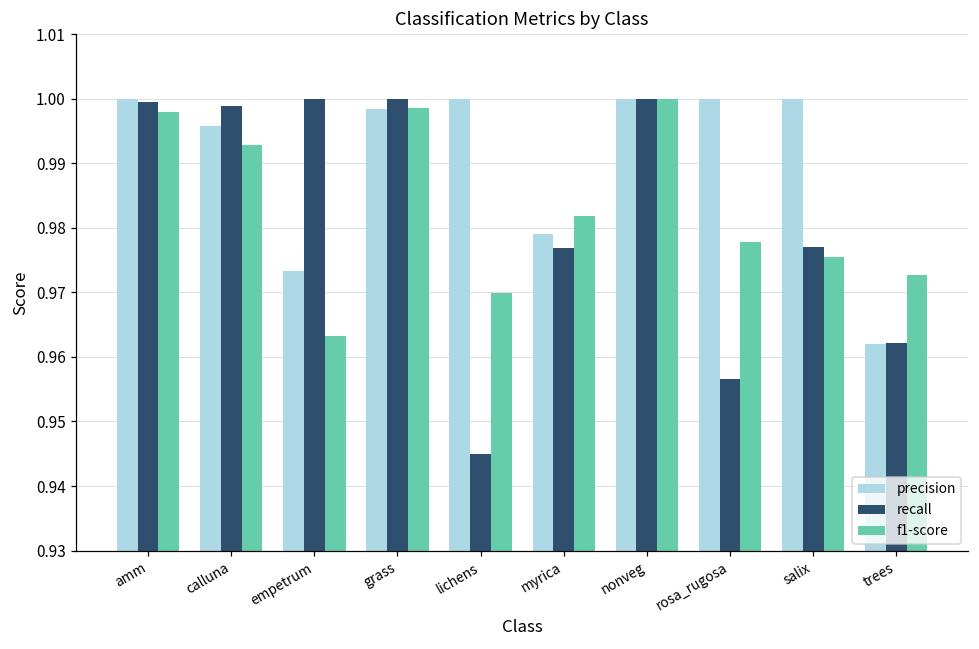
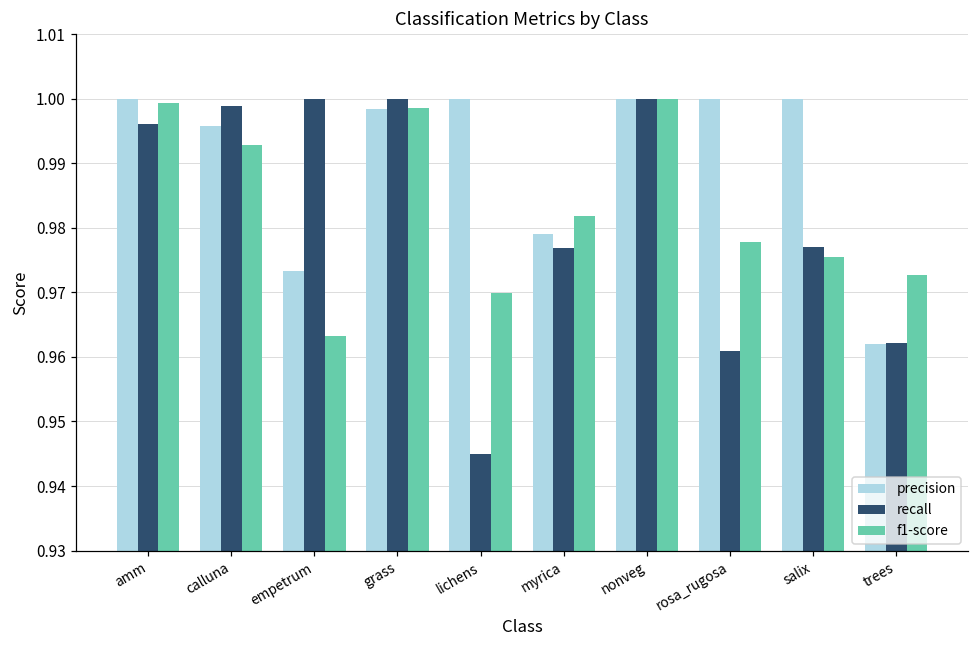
recall, amm: 0.999 -> 0.996
f1-score, amm: 0.998 -> 0.999
recall, rosa_rugosa: 0.957 -> 0.961
